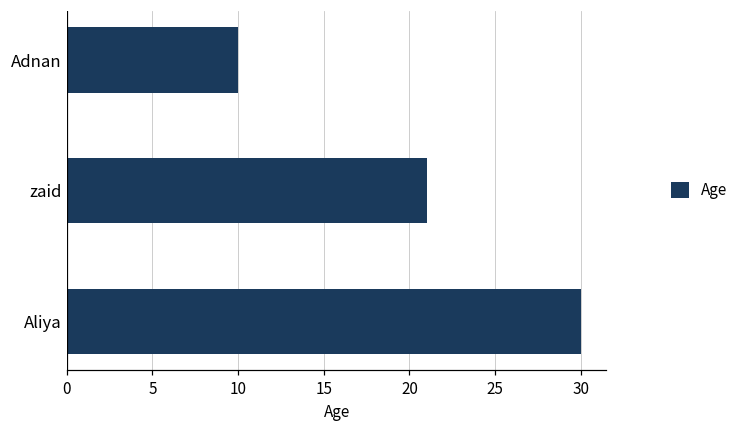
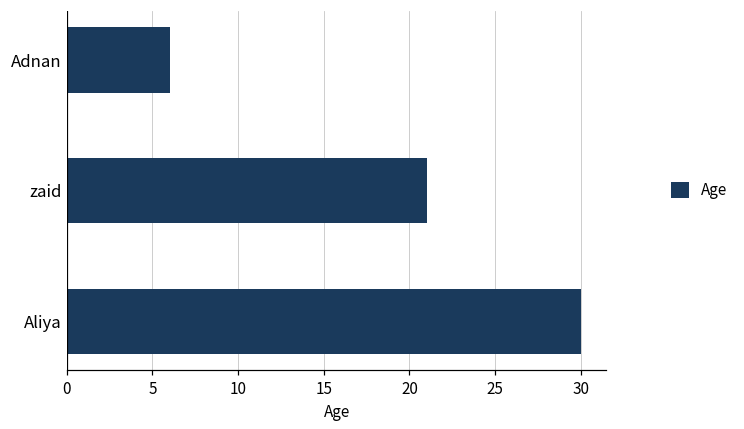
Adnan: 10 -> 6
